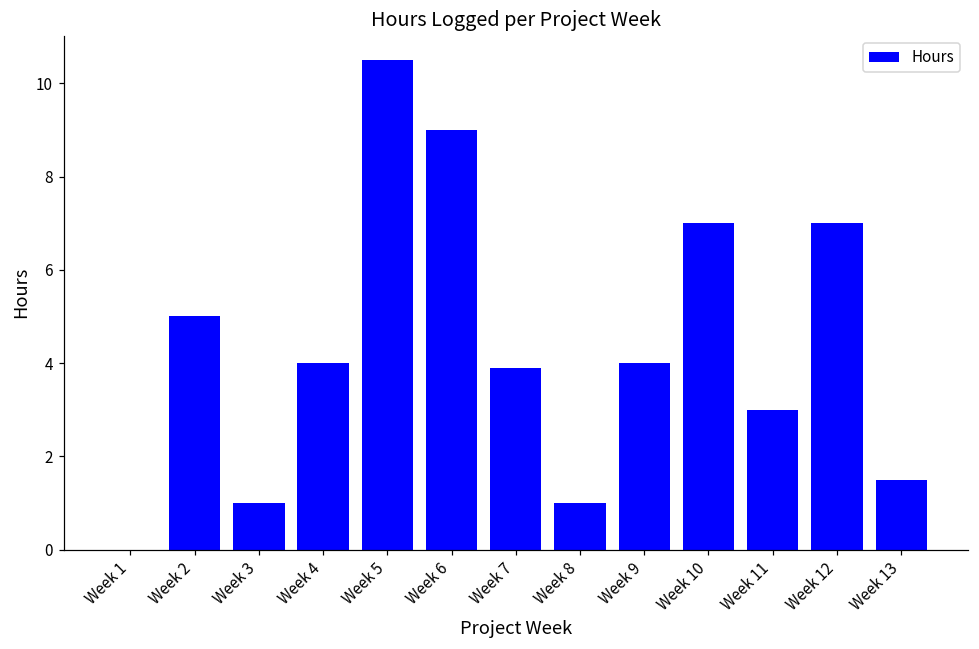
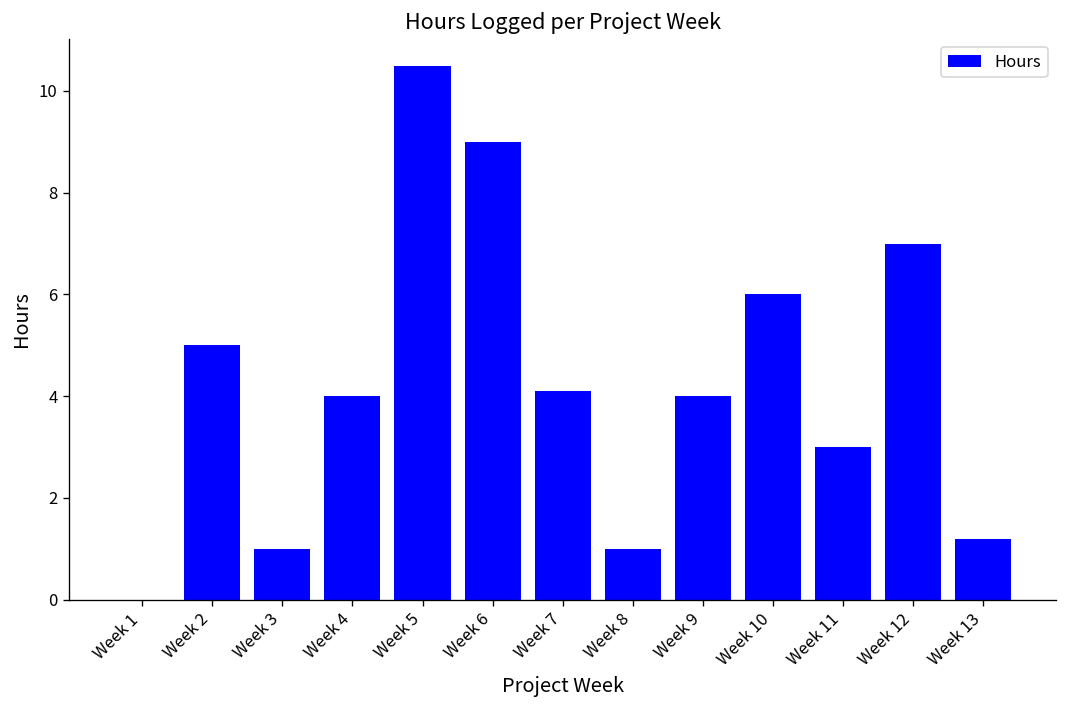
Week 7: 3.9 -> 4.1
Week 10: 7 -> 6
Week 13: 1.5 -> 1.2
